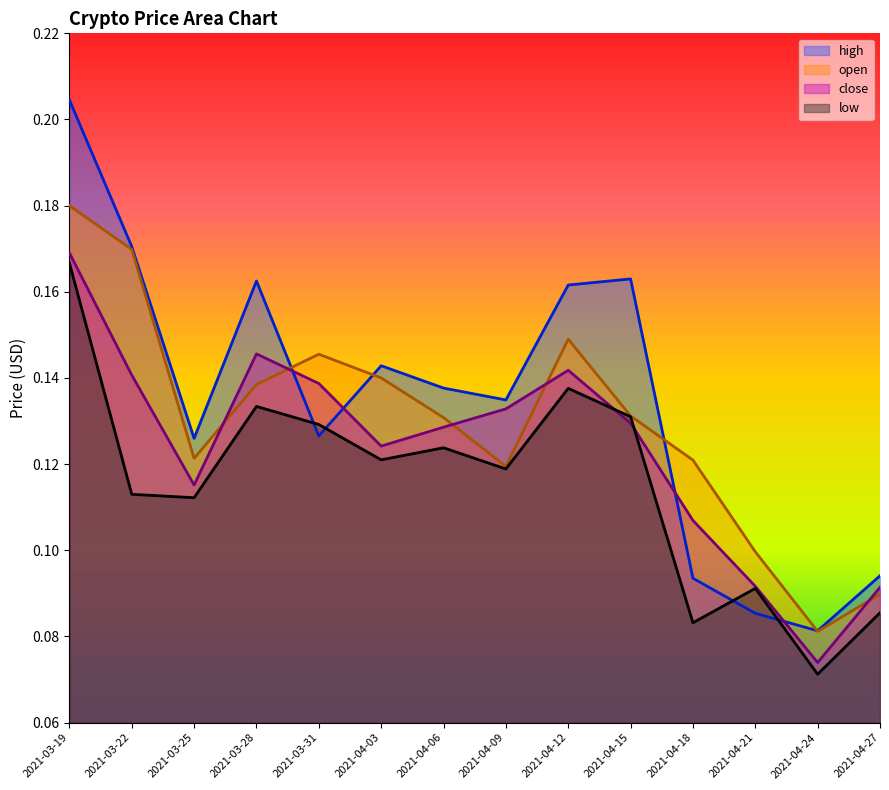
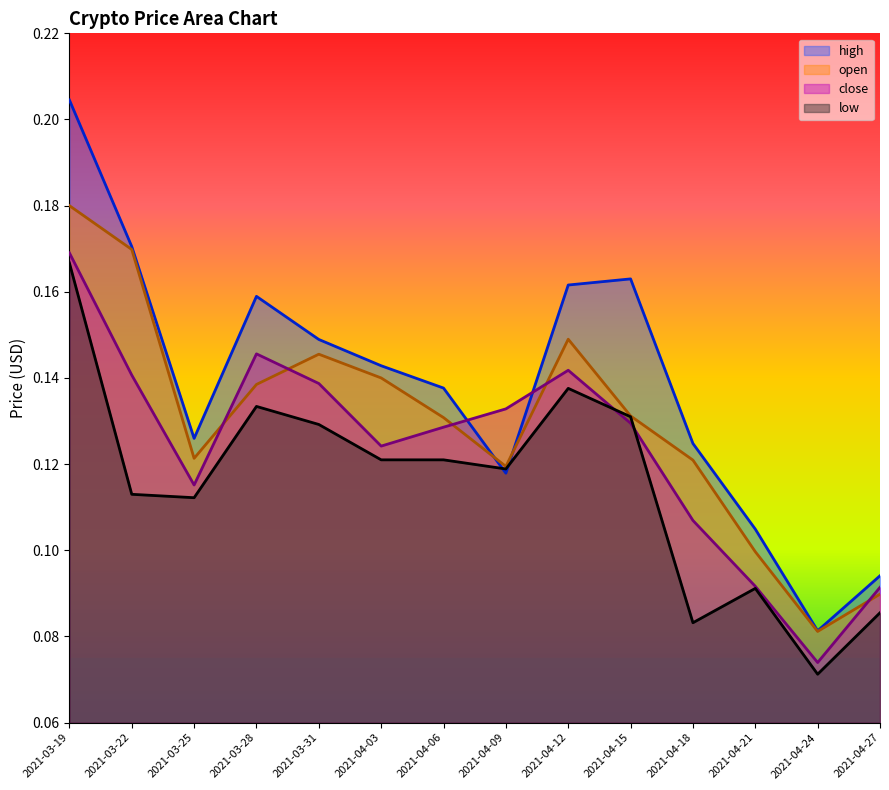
high, 2021-03-28: 0.163 -> 0.159
high, 2021-03-31: 0.127 -> 0.149
low, 2021-04-06: 0.124 -> 0.121
high, 2021-04-09: 0.135 -> 0.118
high, 2021-04-18: 0.094 -> 0.125
high, 2021-04-21: 0.085 -> 0.105
